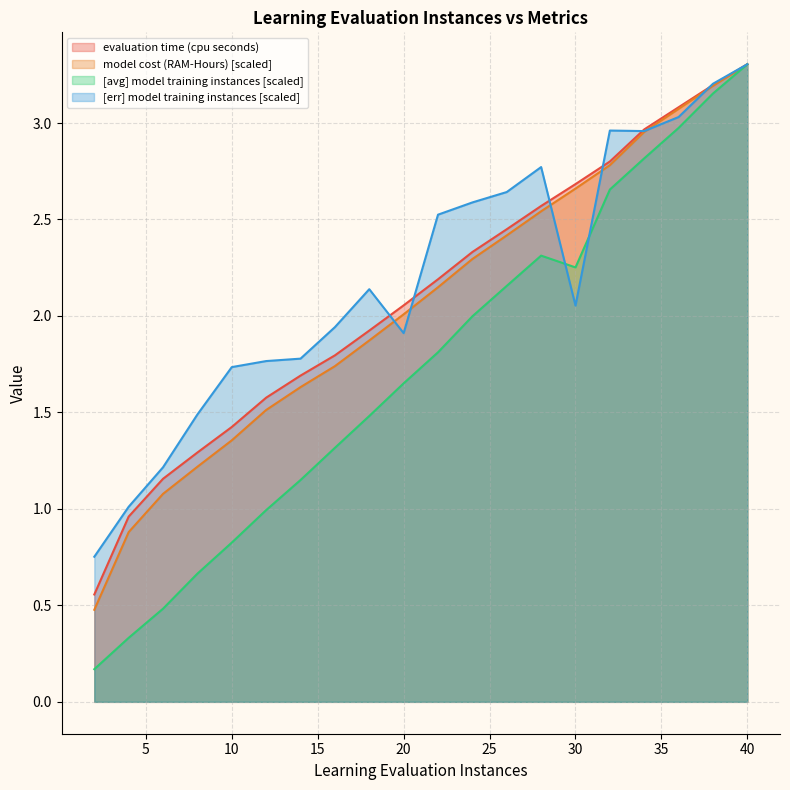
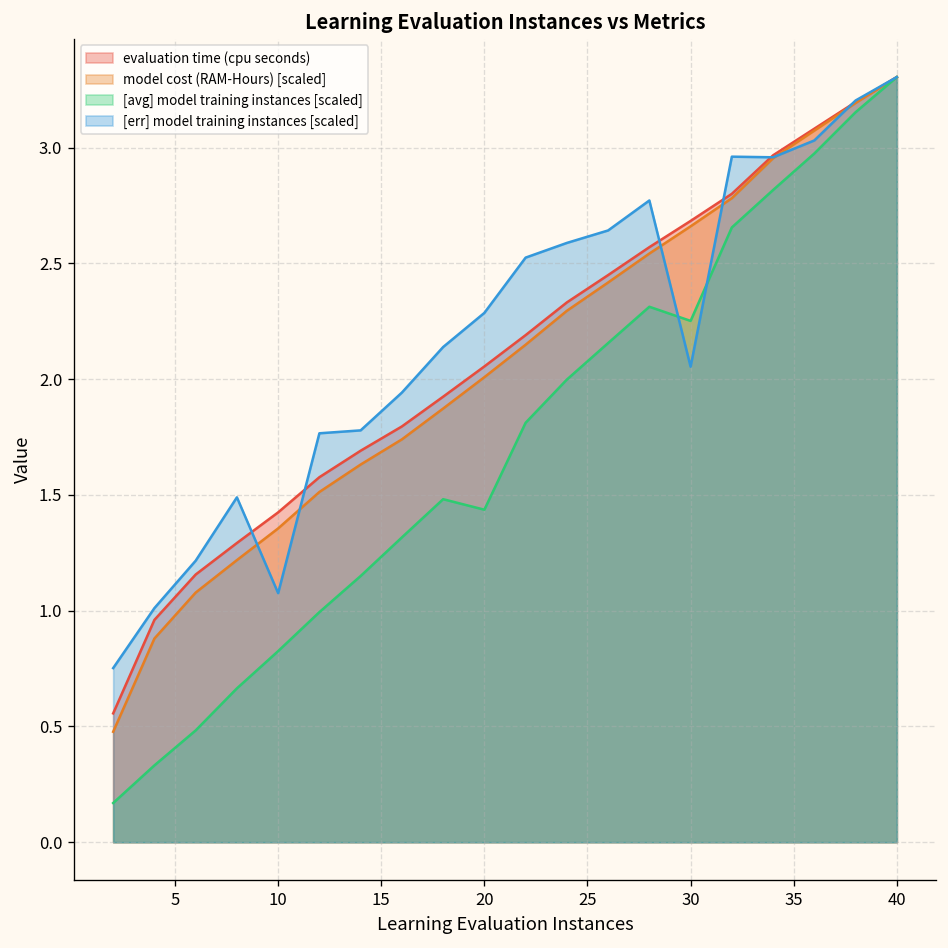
[err] model training instances [scaled], 10: 1.73 -> 1.08
[avg] model training instances [scaled], 20: 1.65 -> 1.44
[err] model training instances [scaled], 20: 1.91 -> 2.29
